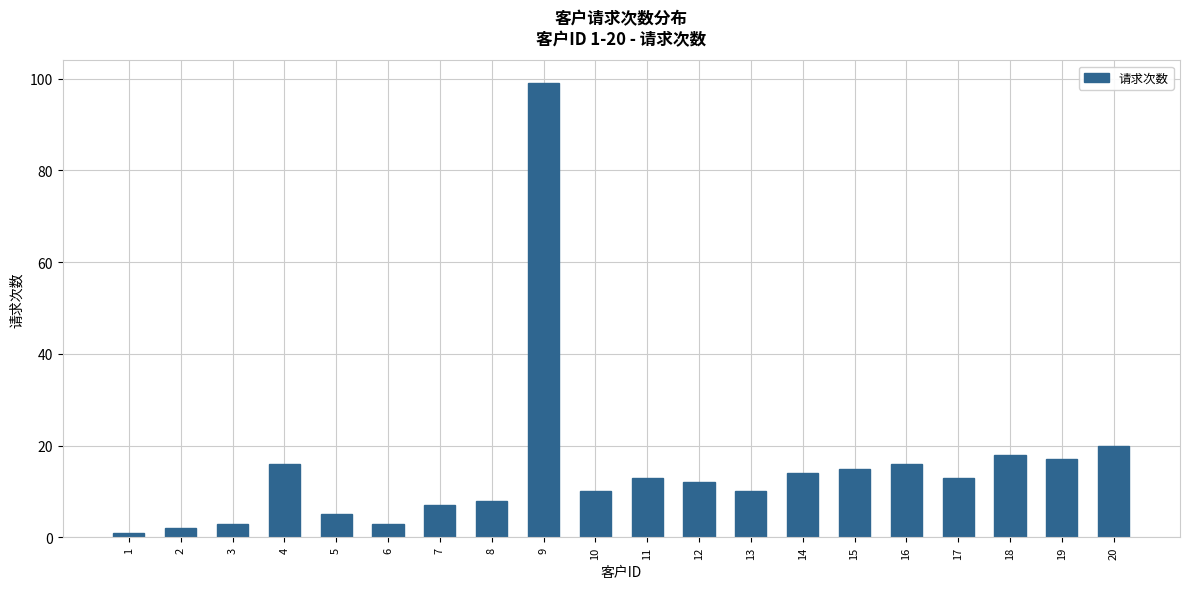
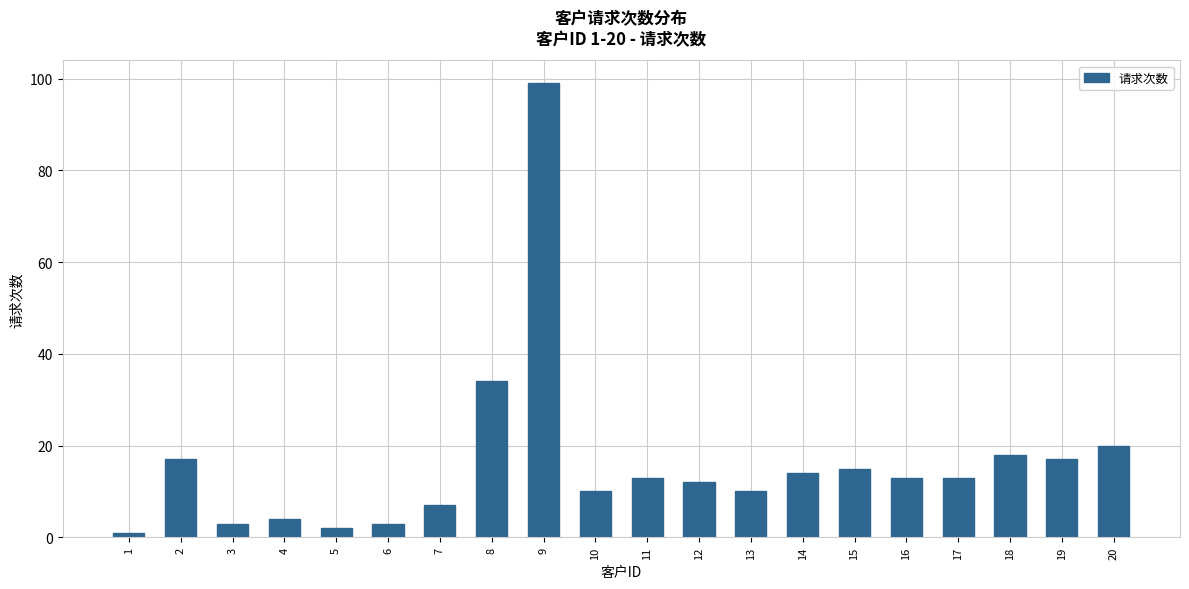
2: 2 -> 17
4: 16 -> 4
5: 5 -> 2
8: 8 -> 34
16: 16 -> 13
